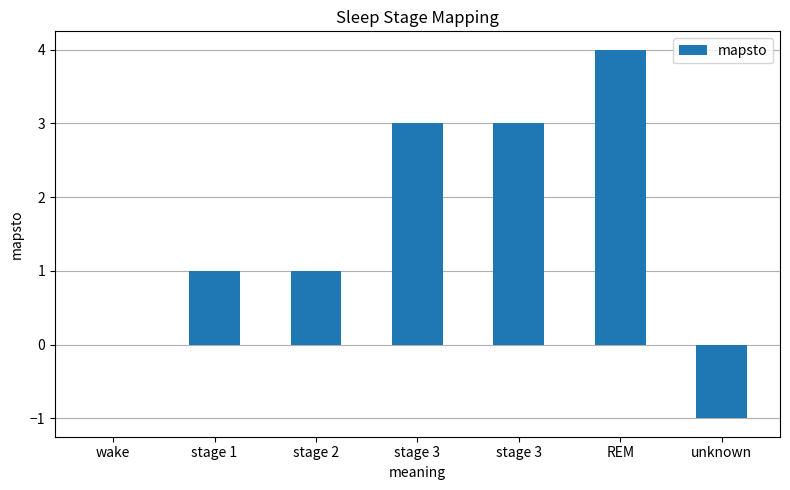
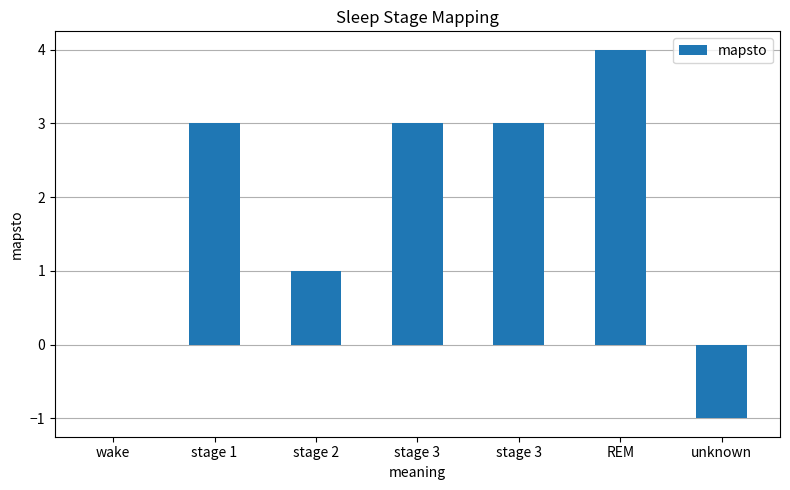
stage 1: 1 -> 3
